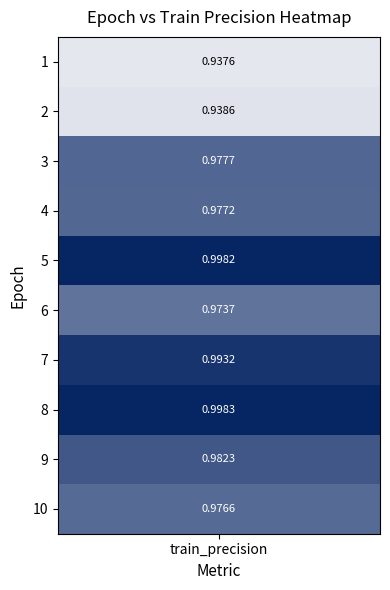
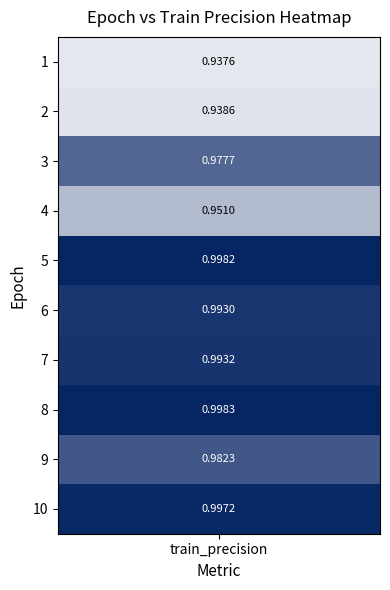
4, train_precision: 0.9772 -> 0.9510
6, train_precision: 0.9737 -> 0.9930
10, train_precision: 0.9766 -> 0.9972
